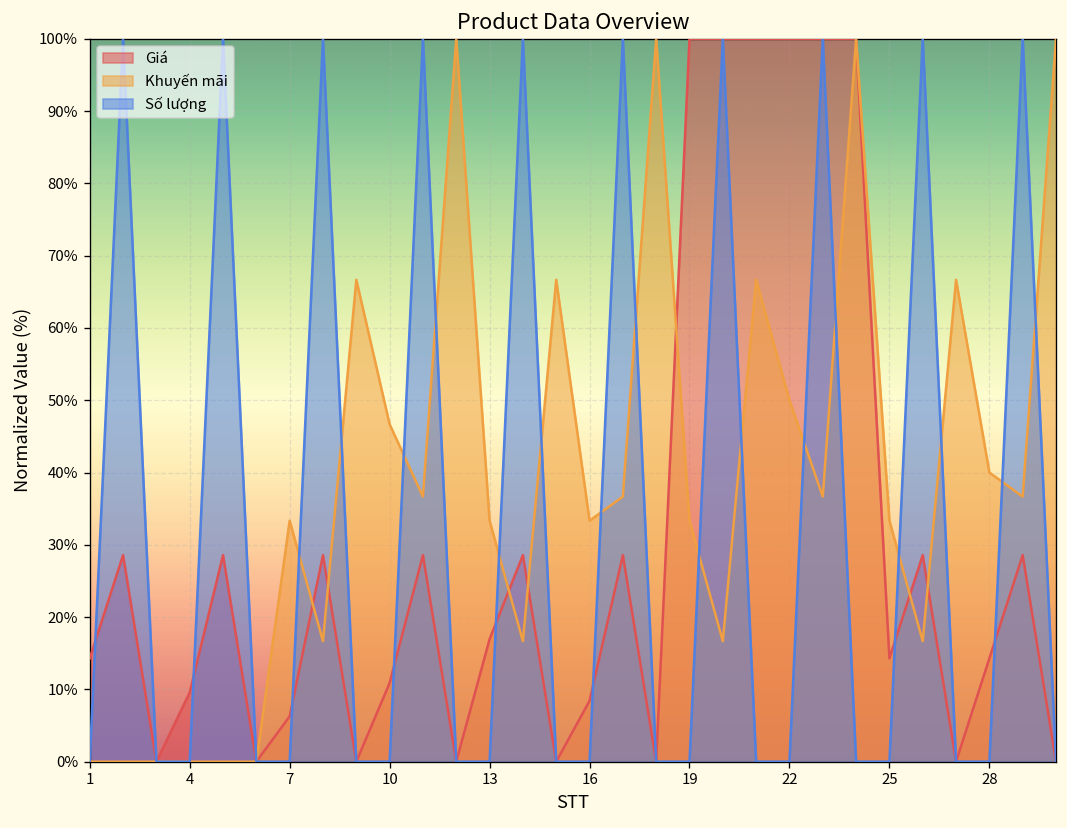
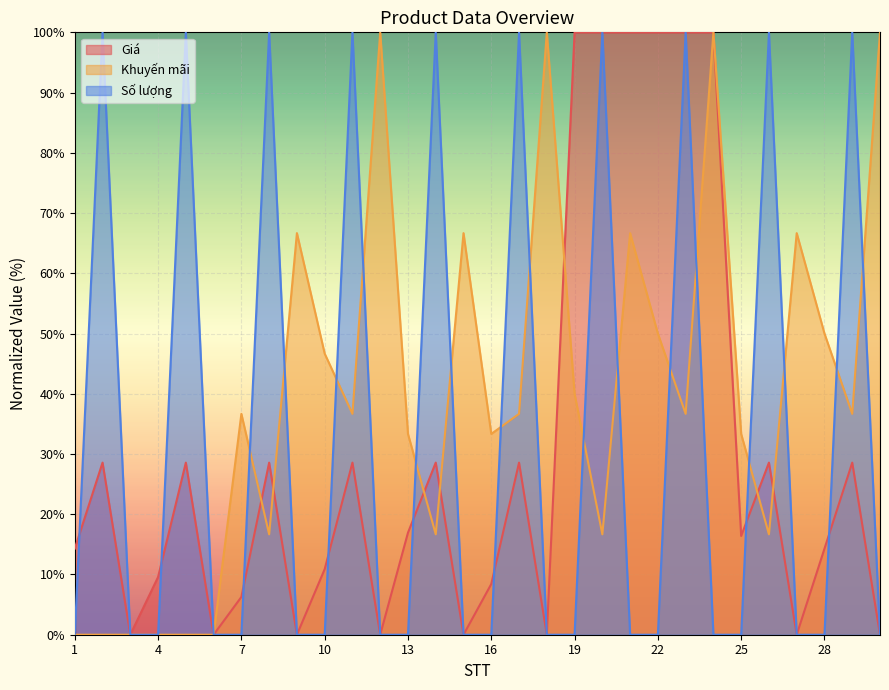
Khuyến mãi, 7: 33% -> 37%
Khuyến mãi, 19: 33% -> 40%
Giá, 25: 14% -> 16%
Khuyến mãi, 28: 40% -> 50%
